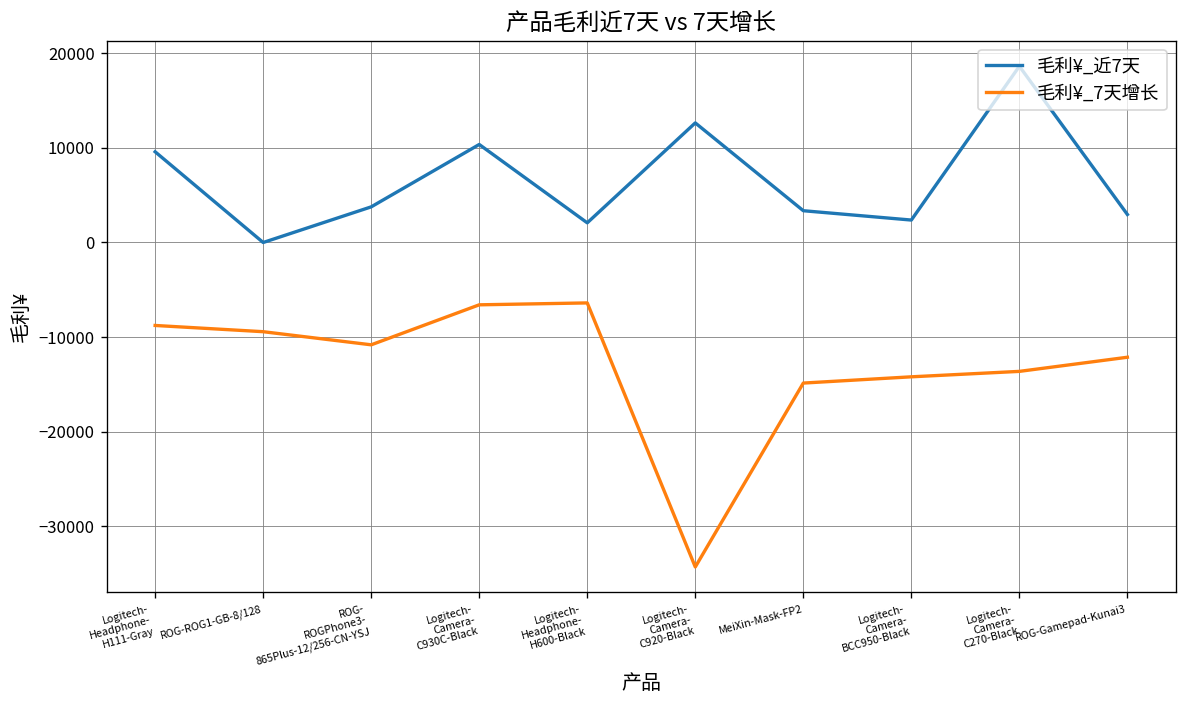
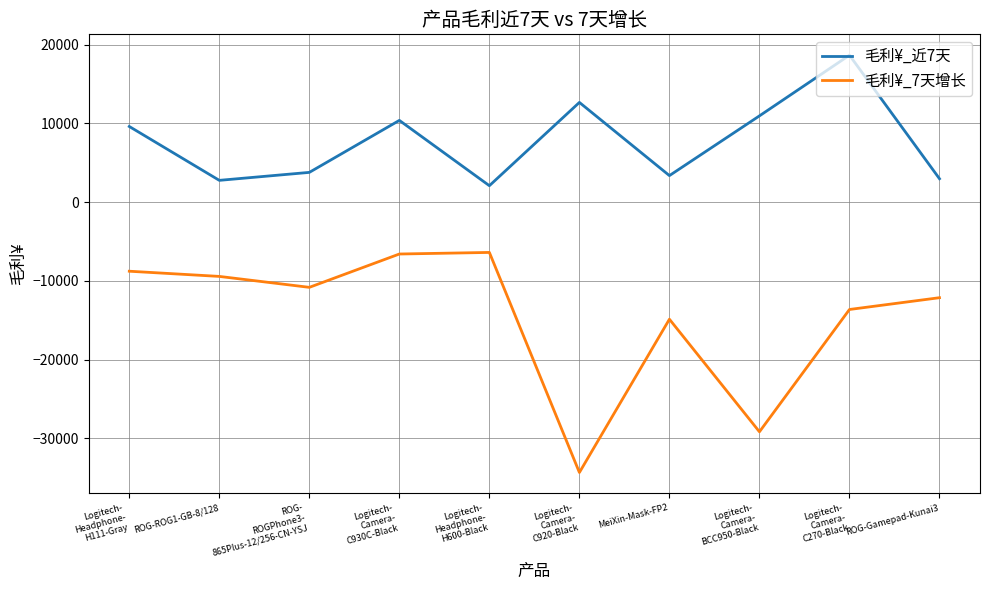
毛利¥_近7天, ROG-ROG1-GB-8/128: 0 -> 3000
毛利¥_近7天, Logitech- Camera- BCC950-Black: 2000 -> 11000
毛利¥_7天增长, Logitech- Camera- BCC950-Black: -14000 -> -29000
